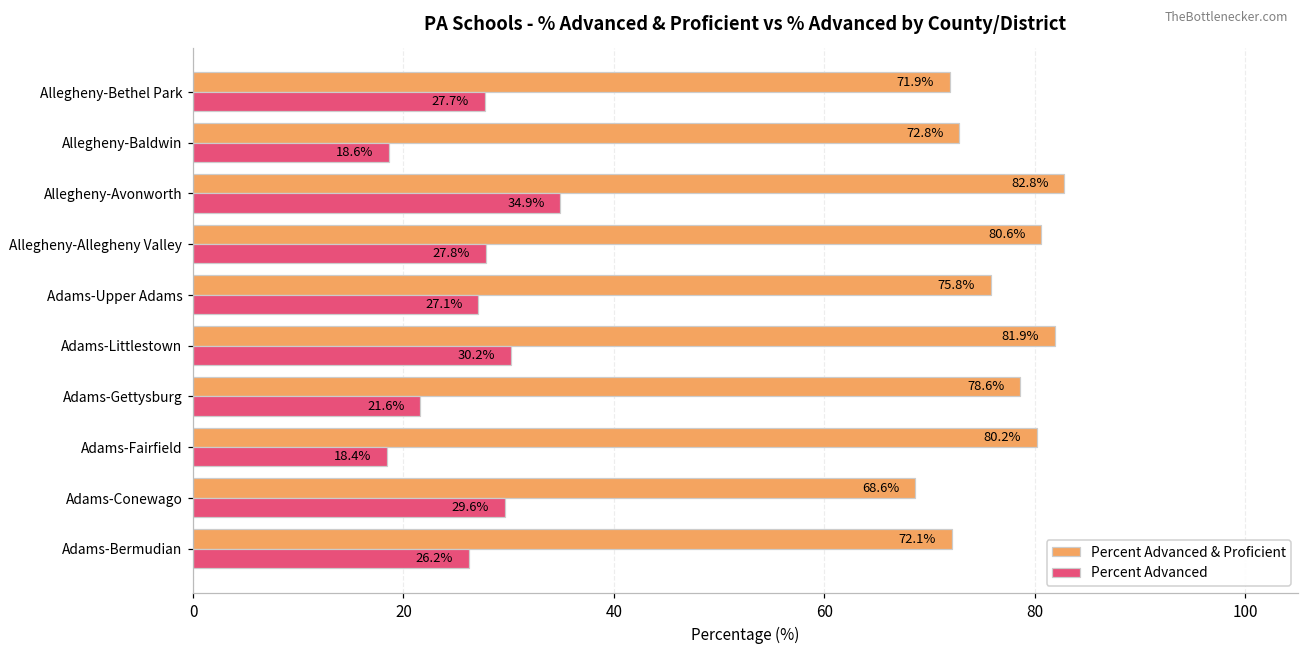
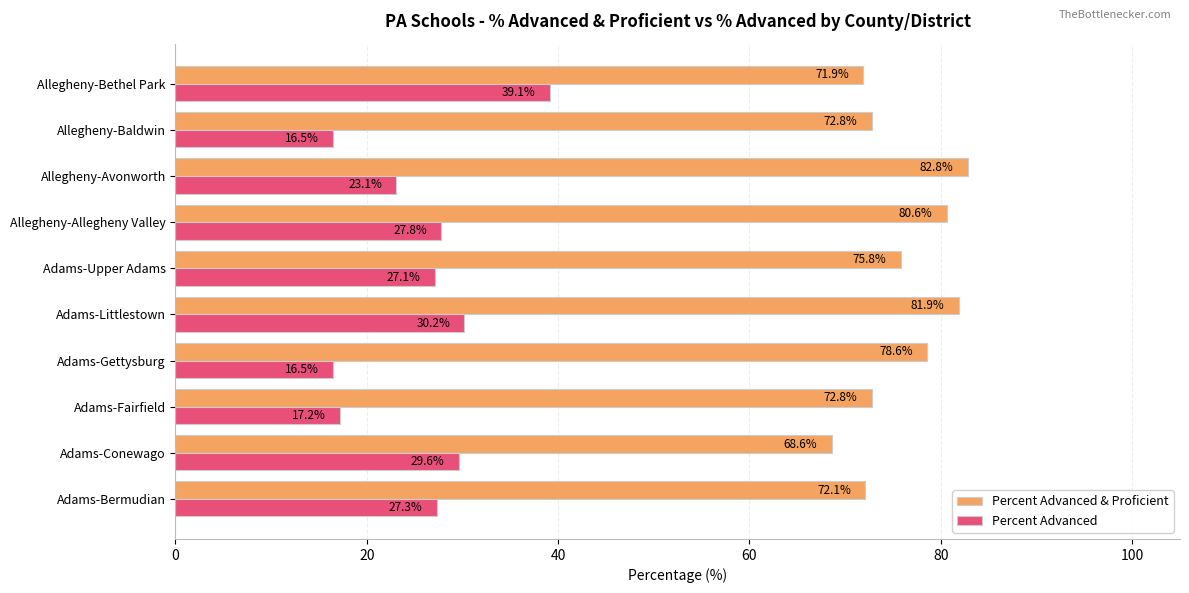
Percent Advanced, Allegheny-Bethel Park: 27.7% -> 39.1%
Percent Advanced, Allegheny-Baldwin: 18.6% -> 16.5%
Percent Advanced, Allegheny-Avonworth: 34.9% -> 23.1%
Percent Advanced, Adams-Gettysburg: 21.6% -> 16.5%
Percent Advanced & Proficient, Adams-Fairfield: 80.2% -> 72.8%
Percent Advanced, Adams-Fairfield: 18.4% -> 17.2%
Percent Advanced, Adams-Bermudian: 26.2% -> 27.3%
